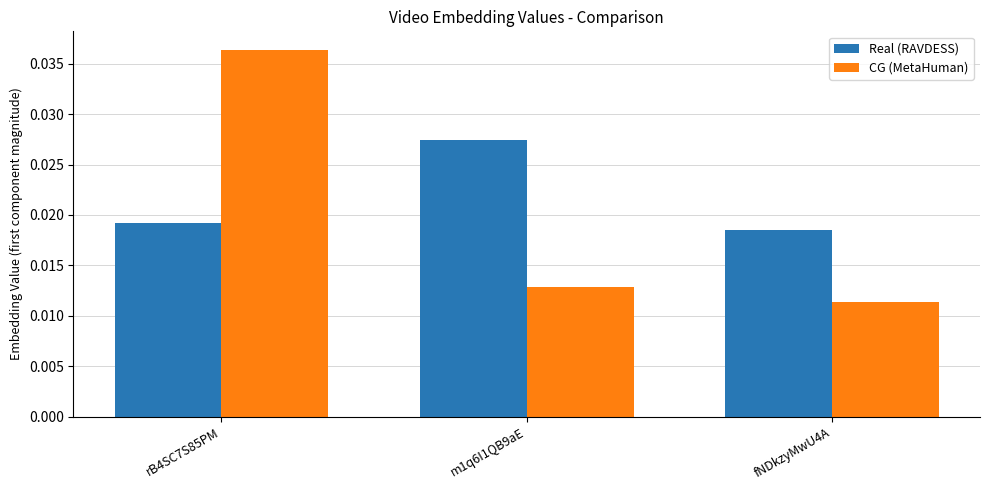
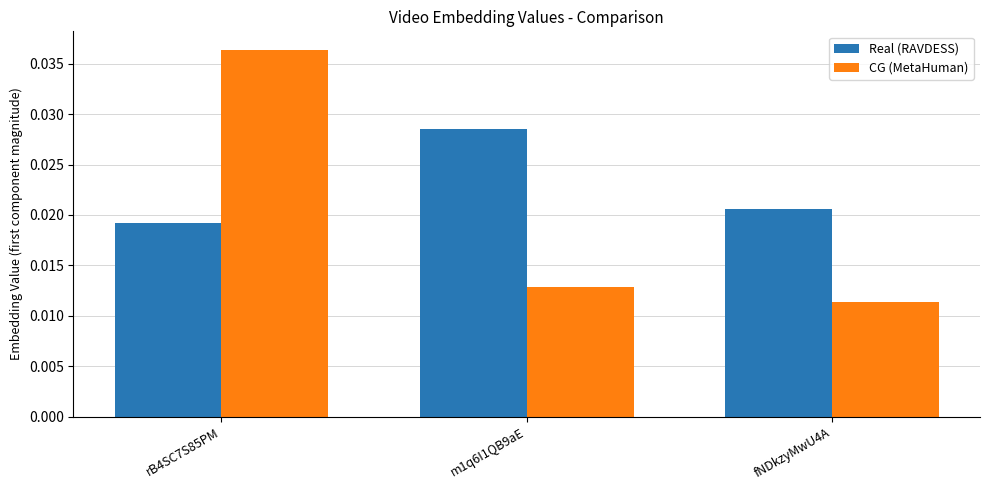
Real (RAVDESS), m1q6I1QB9aE: 0.0275 -> 0.0285
Real (RAVDESS), fNDkzyMwU4A: 0.0185 -> 0.0206
